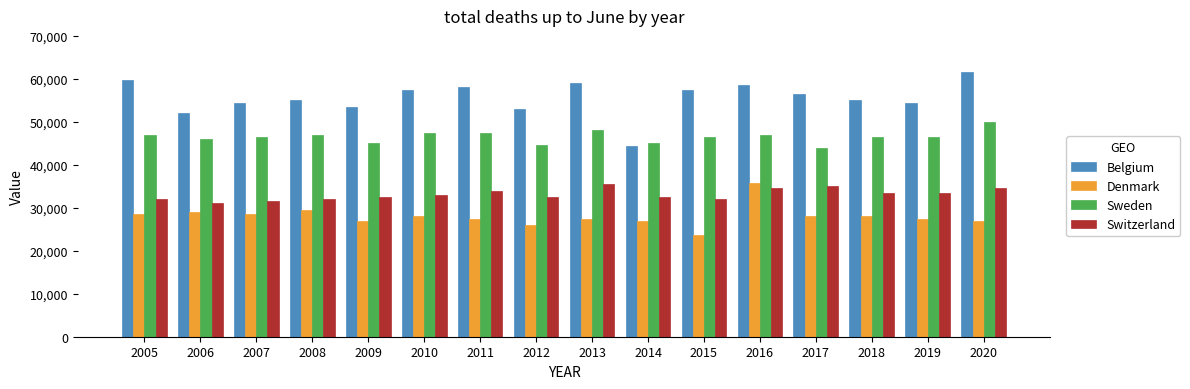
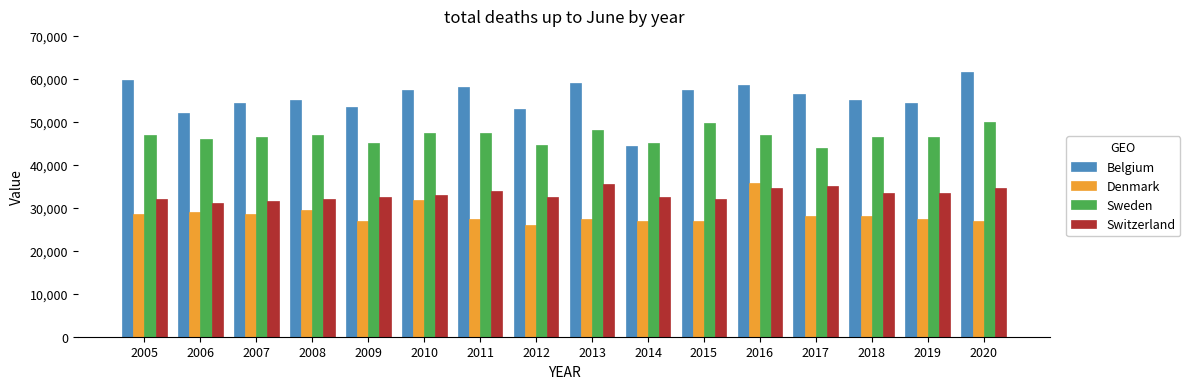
Denmark, 2010: 28,000 -> 32,000
Denmark, 2015: 24,000 -> 27,000
Sweden, 2015: 47,000 -> 50,000
